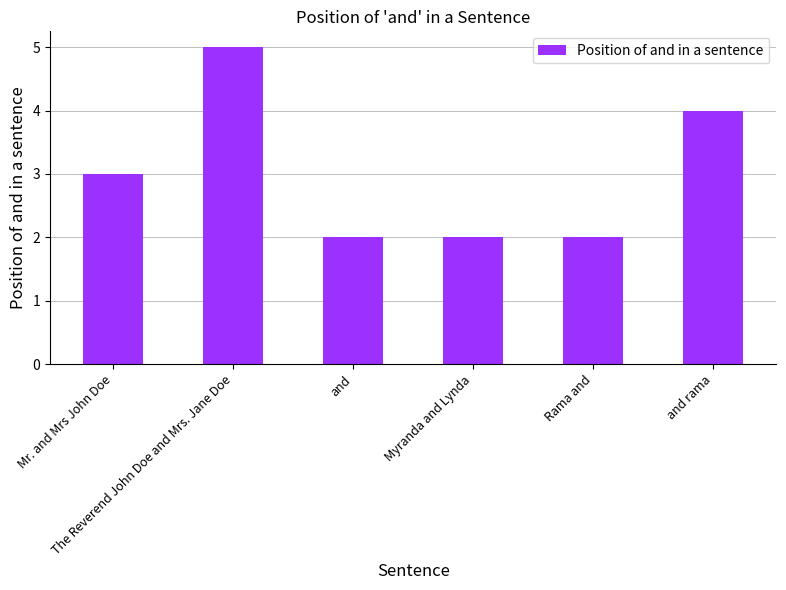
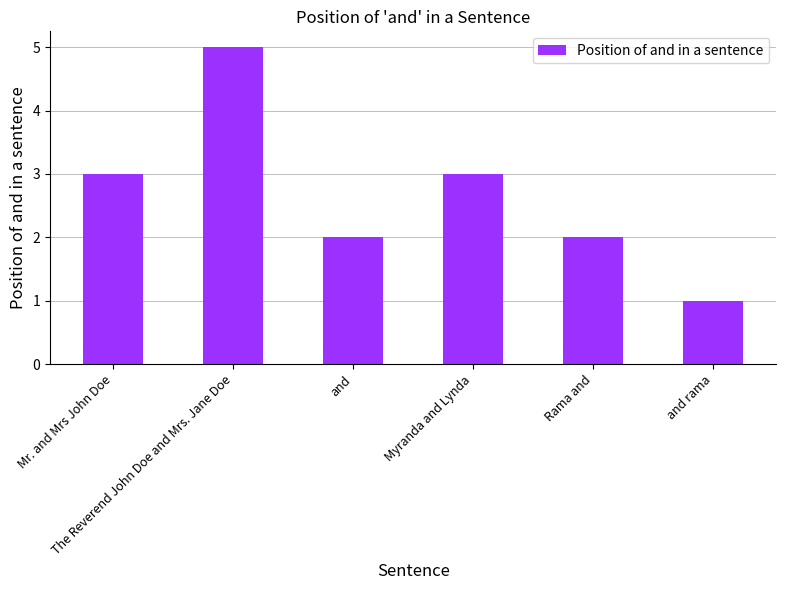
Myranda and Lynda: 2 -> 3
and rama: 4 -> 1
